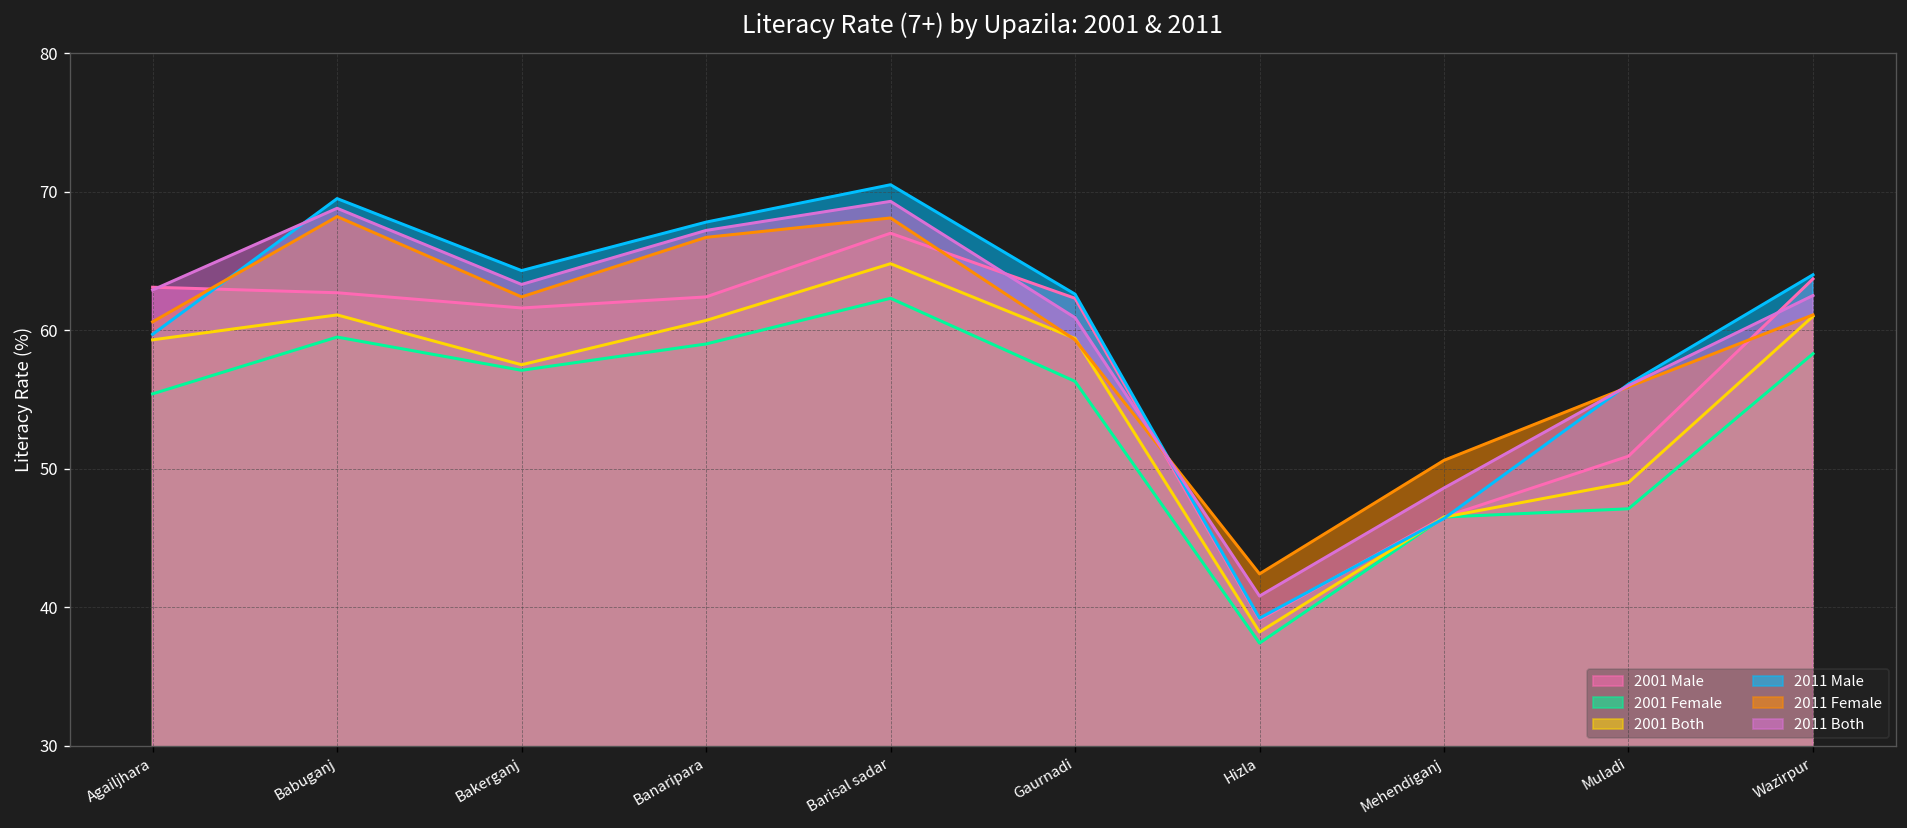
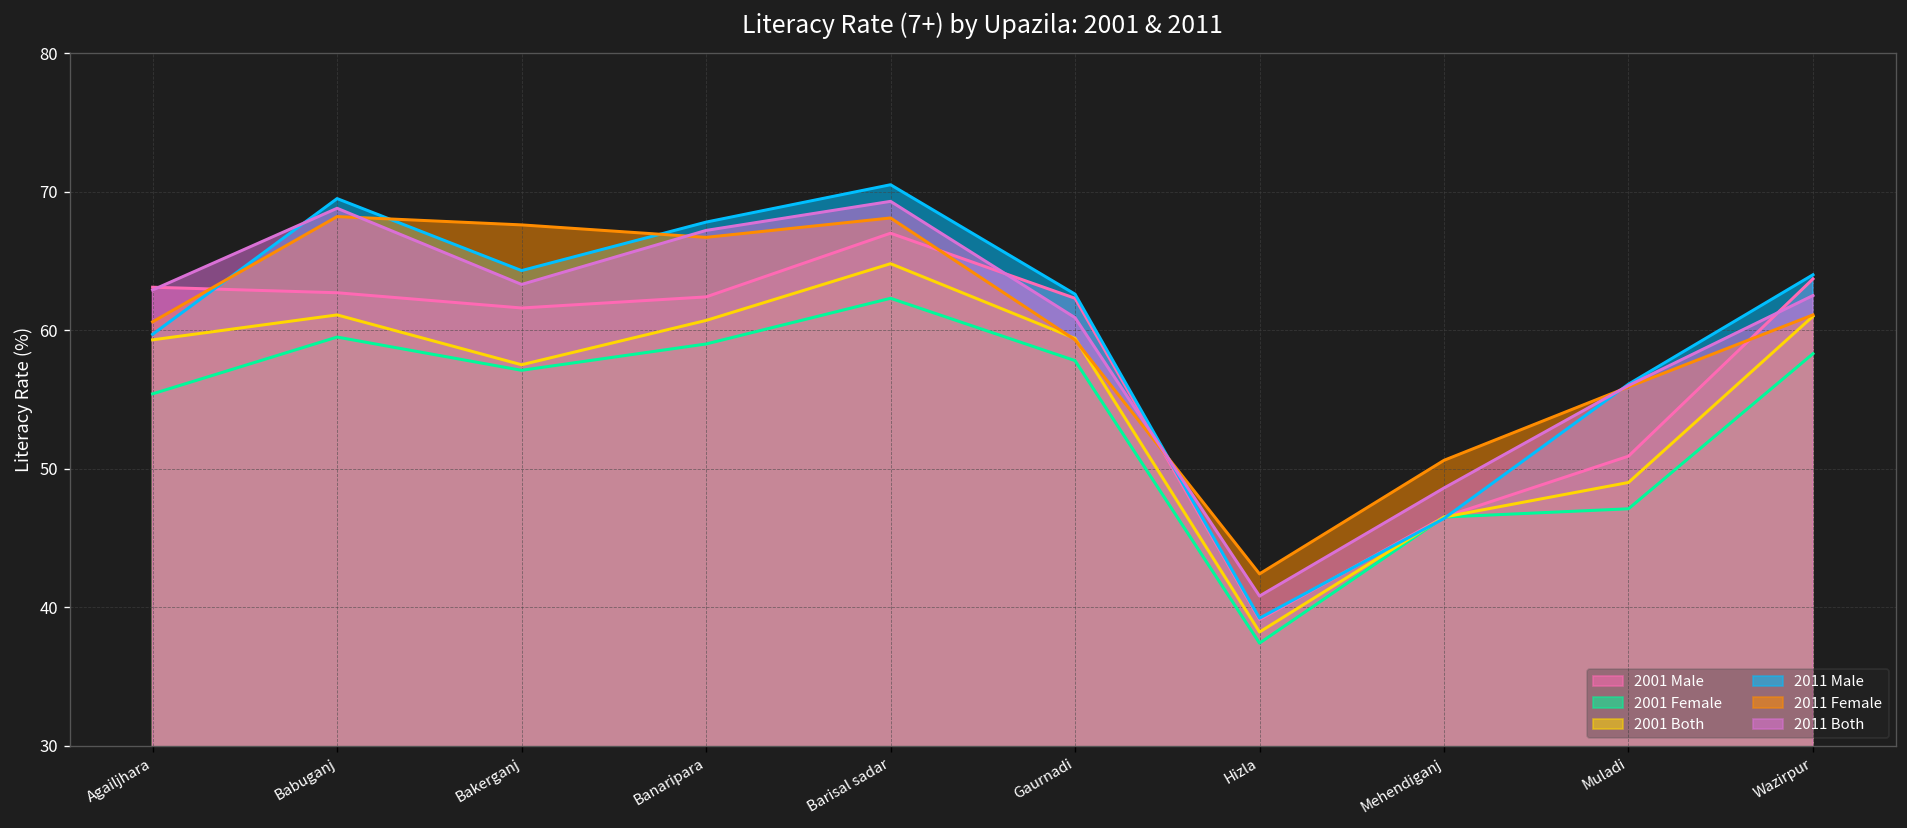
2011 Female, Bakerganj: 62.4 -> 67.6
2001 Female, Gaurnadi: 56.3 -> 57.8
